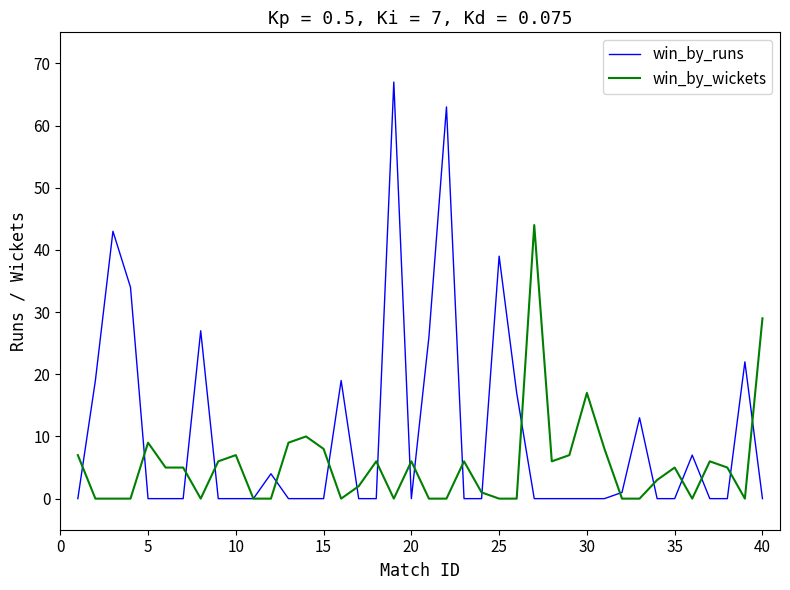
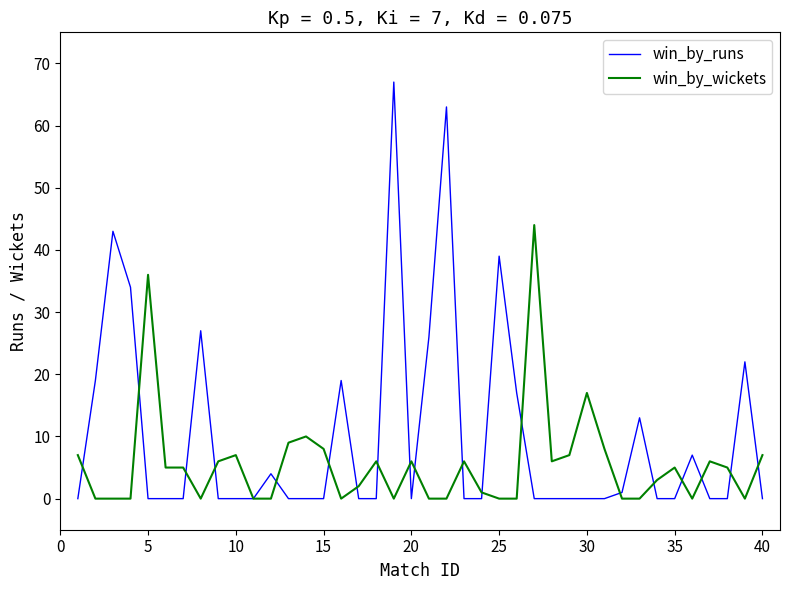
win_by_wickets, 5: 9 -> 36
win_by_wickets, 40: 29 -> 7
